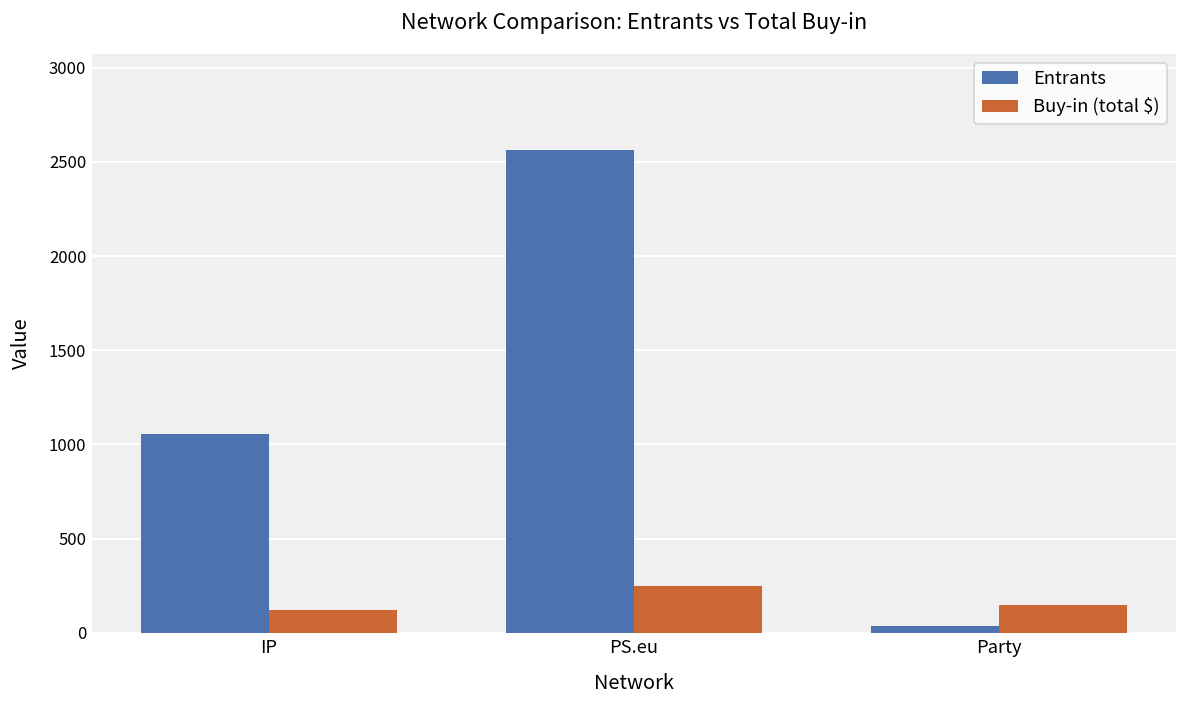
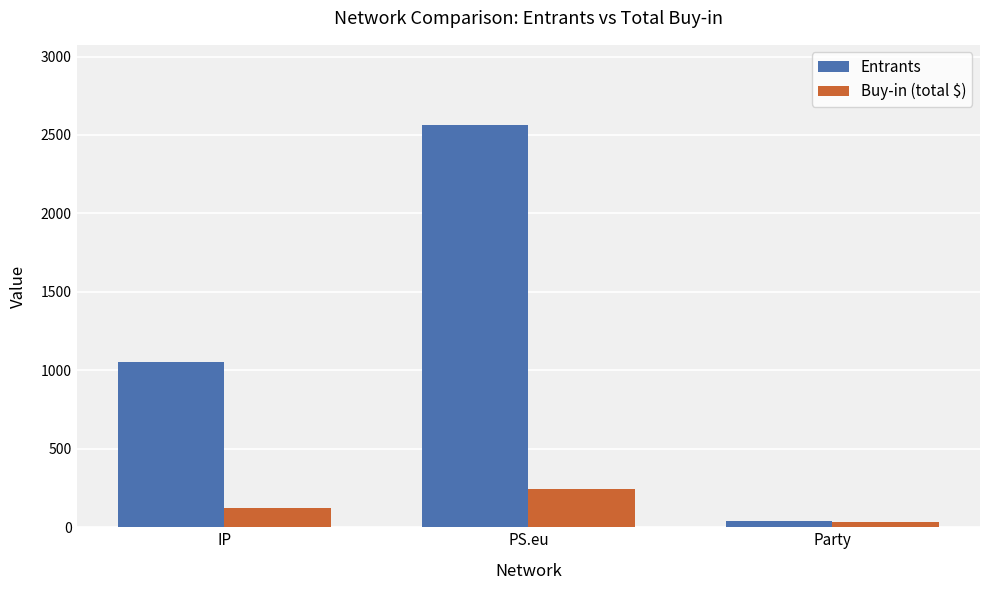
Buy-in (total $), Party: 150 -> 30
